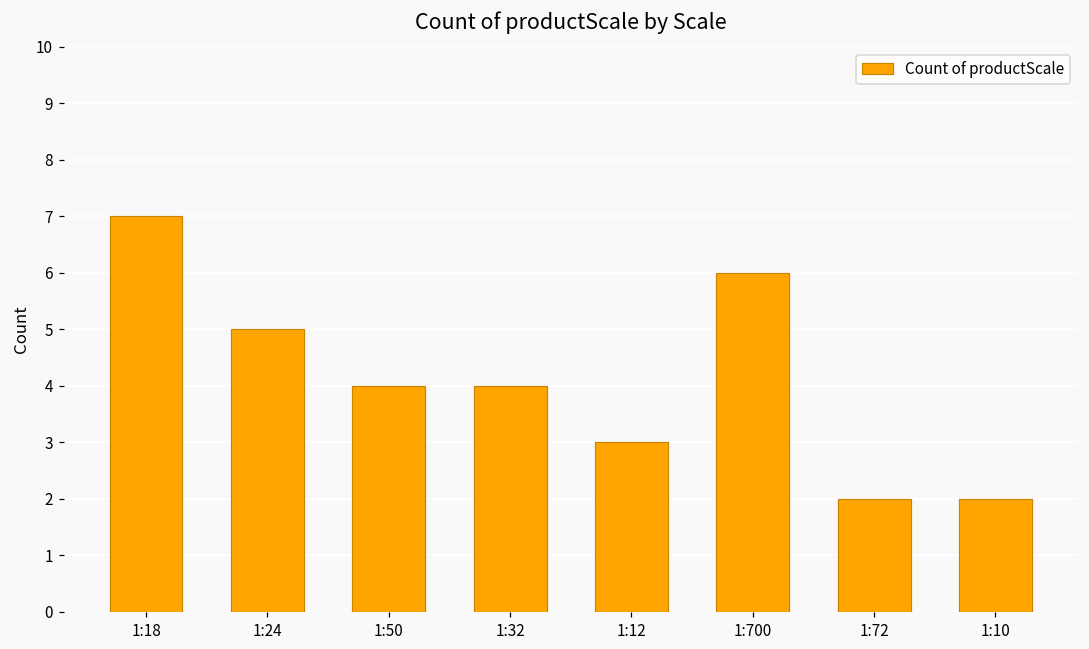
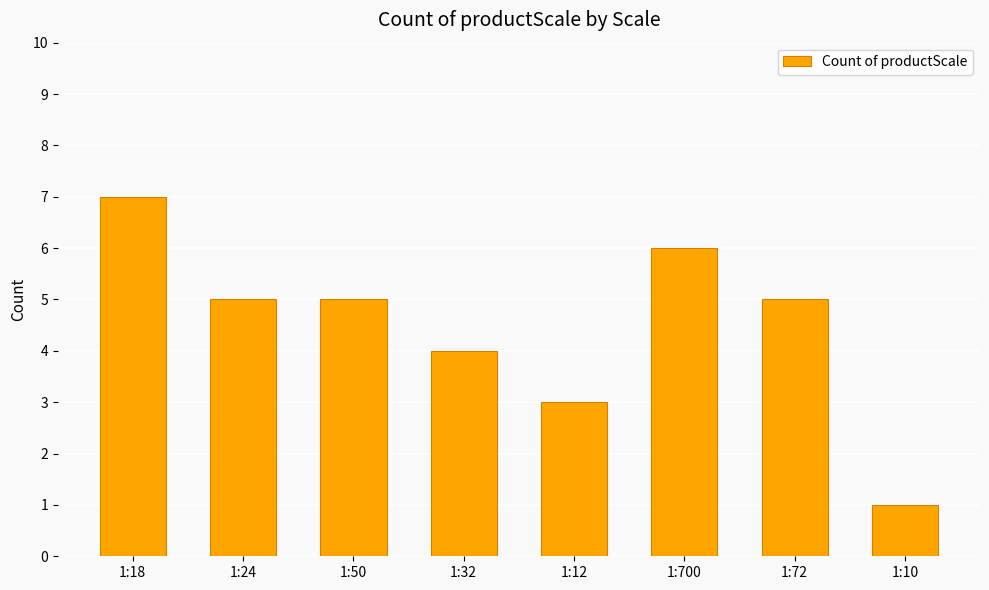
1:50: 4 -> 5
1:72: 2 -> 5
1:10: 2 -> 1
